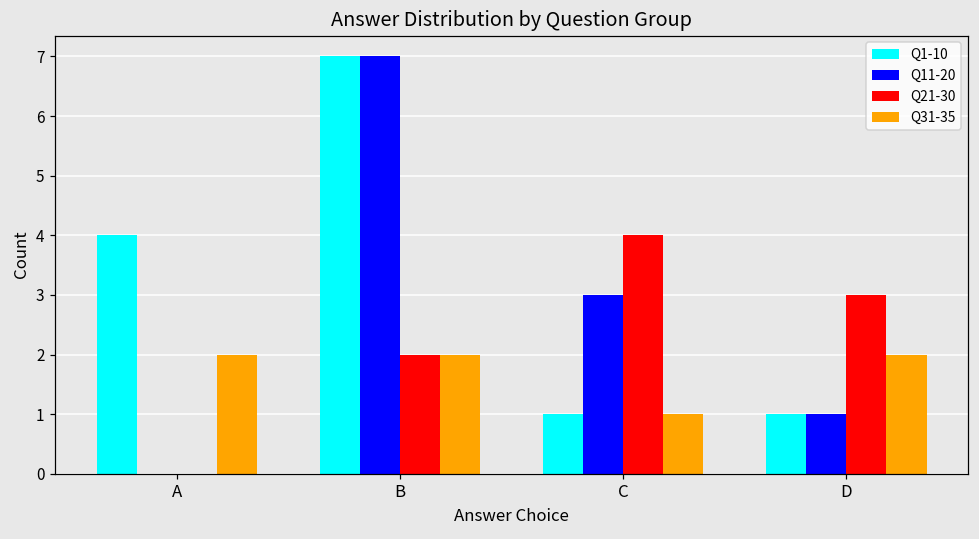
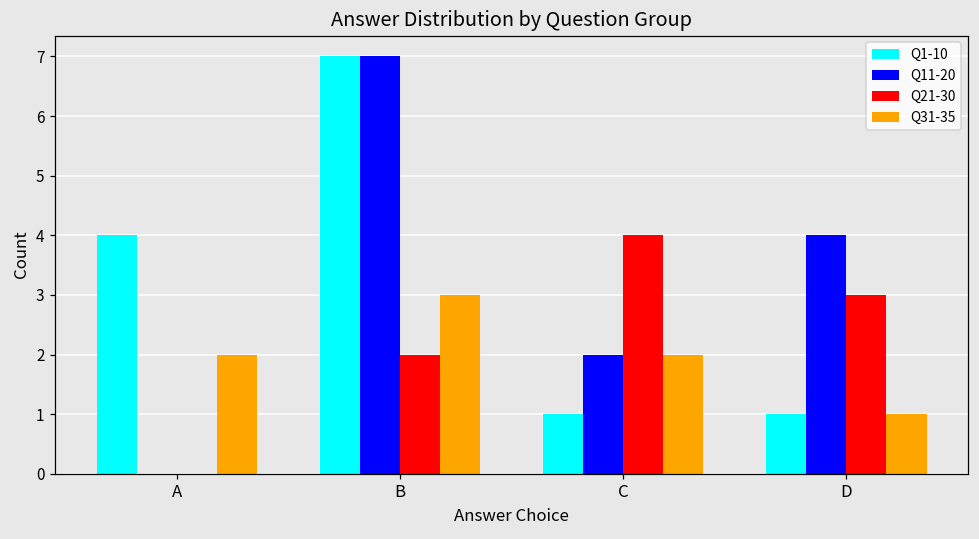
Q31-35, B: 2 -> 3
Q11-20, C: 3 -> 2
Q31-35, C: 1 -> 2
Q11-20, D: 1 -> 4
Q31-35, D: 2 -> 1
